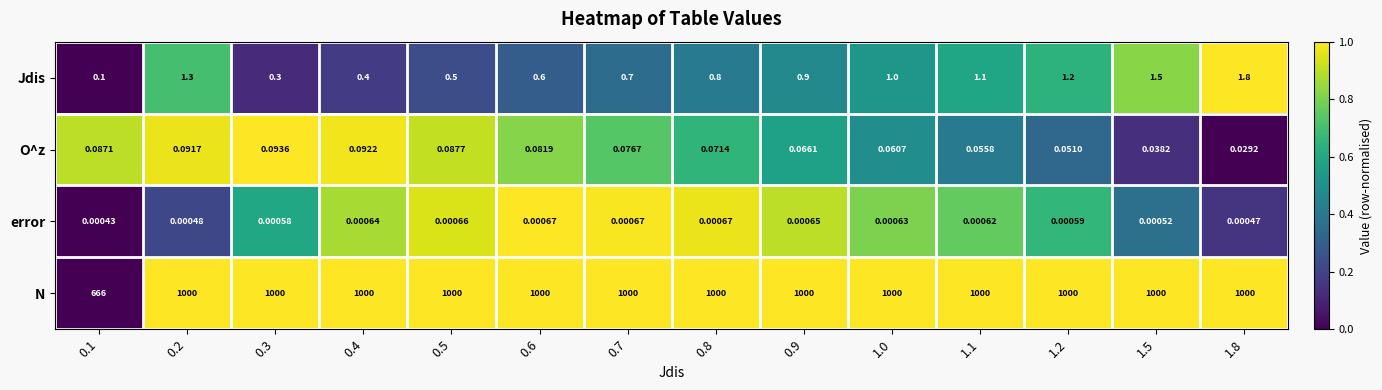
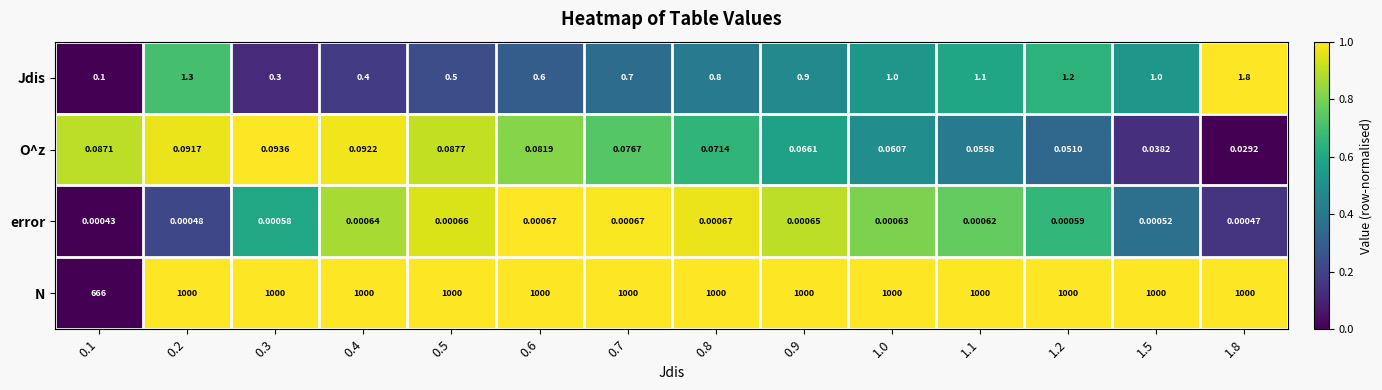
Jdis, 1.5: 1.5 -> 1.0
